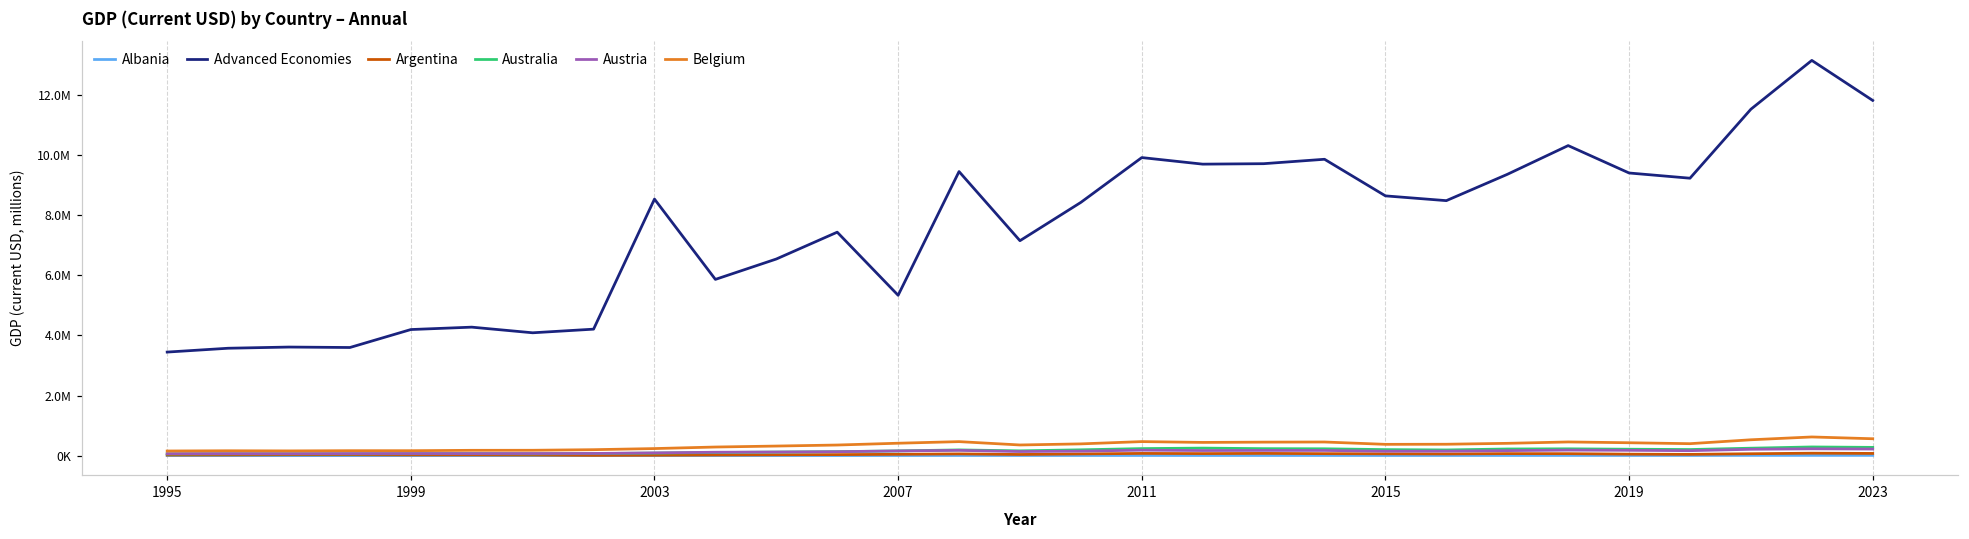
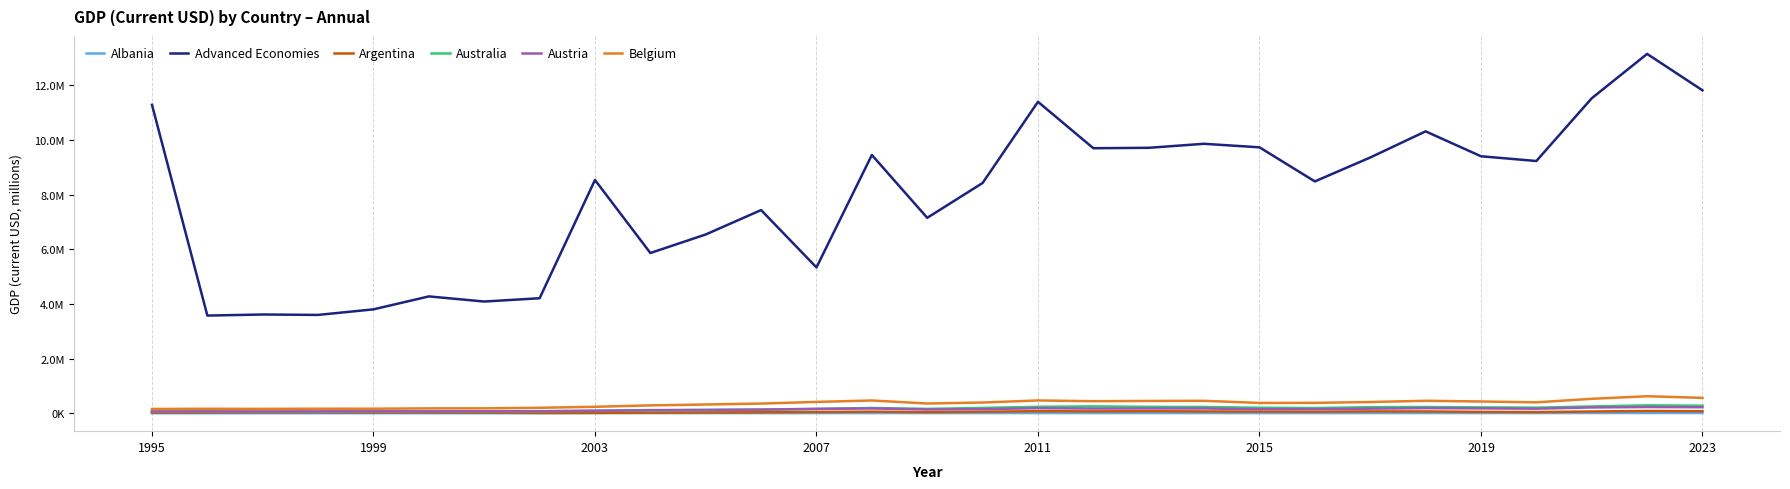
Advanced Economies, 1995: 3400000 -> 11300000
Advanced Economies, 1999: 4200000 -> 3800000
Advanced Economies, 2011: 9900000 -> 11400000
Advanced Economies, 2015: 8600000 -> 9700000
